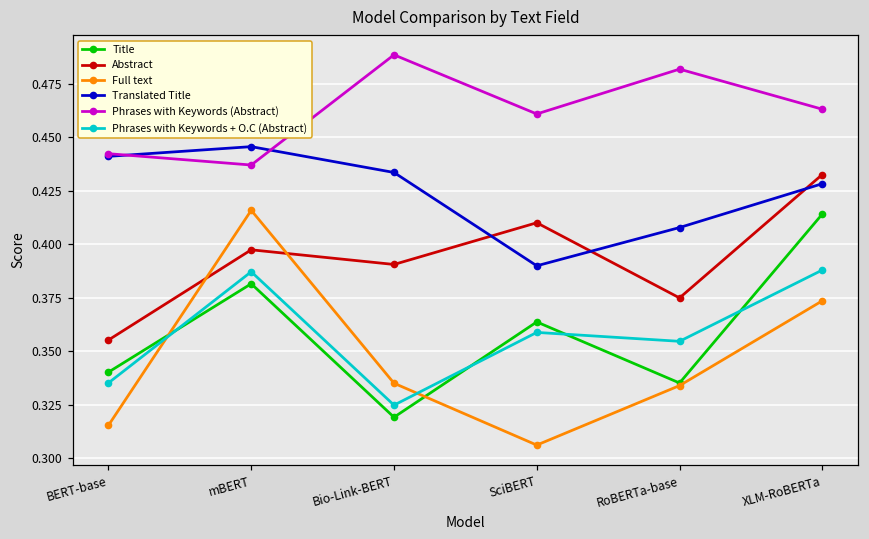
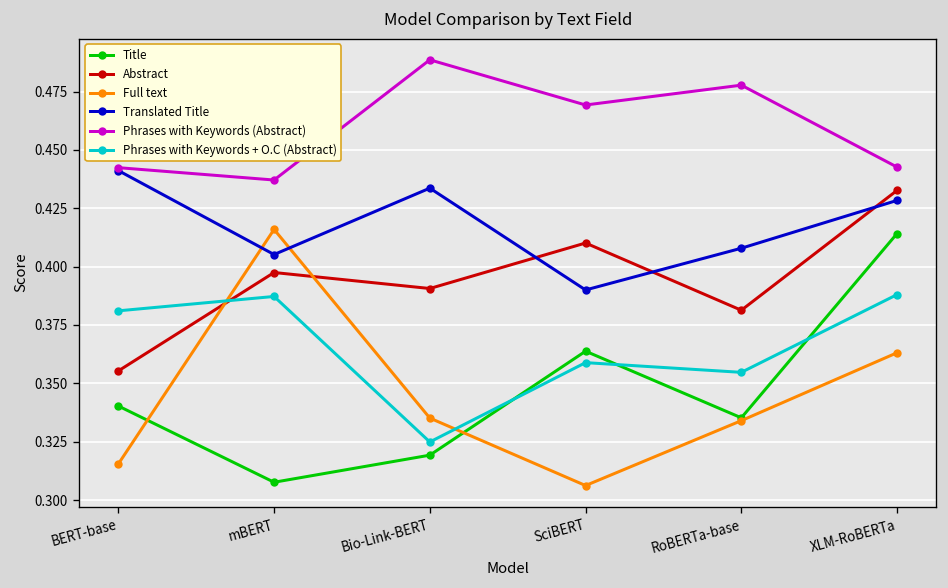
Phrases with Keywords + O.C (Abstract), BERT-base: 0.335 -> 0.381
Title, mBERT: 0.382 -> 0.308
Translated Title, mBERT: 0.446 -> 0.405
Phrases with Keywords (Abstract), SciBERT: 0.461 -> 0.469
Abstract, RoBERTa-base: 0.375 -> 0.381
Phrases with Keywords (Abstract), RoBERTa-base: 0.482 -> 0.478
Full text, XLM-RoBERTa: 0.374 -> 0.363
Phrases with Keywords (Abstract), XLM-RoBERTa: 0.463 -> 0.443
